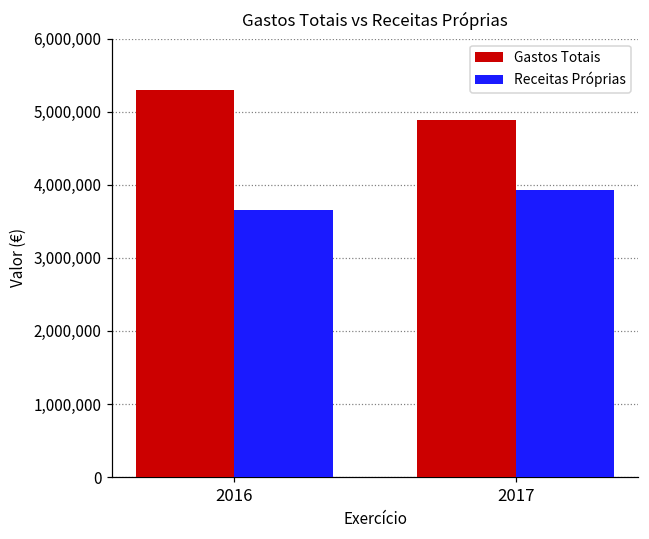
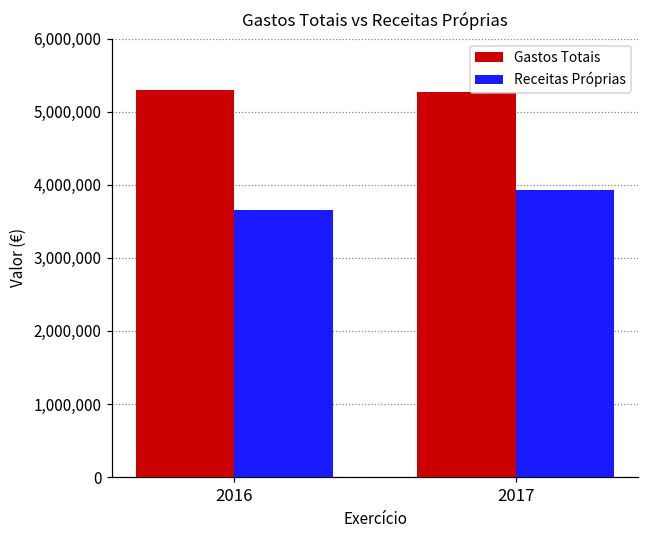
Gastos Totais, 2017: 4,900,000 -> 5,300,000
